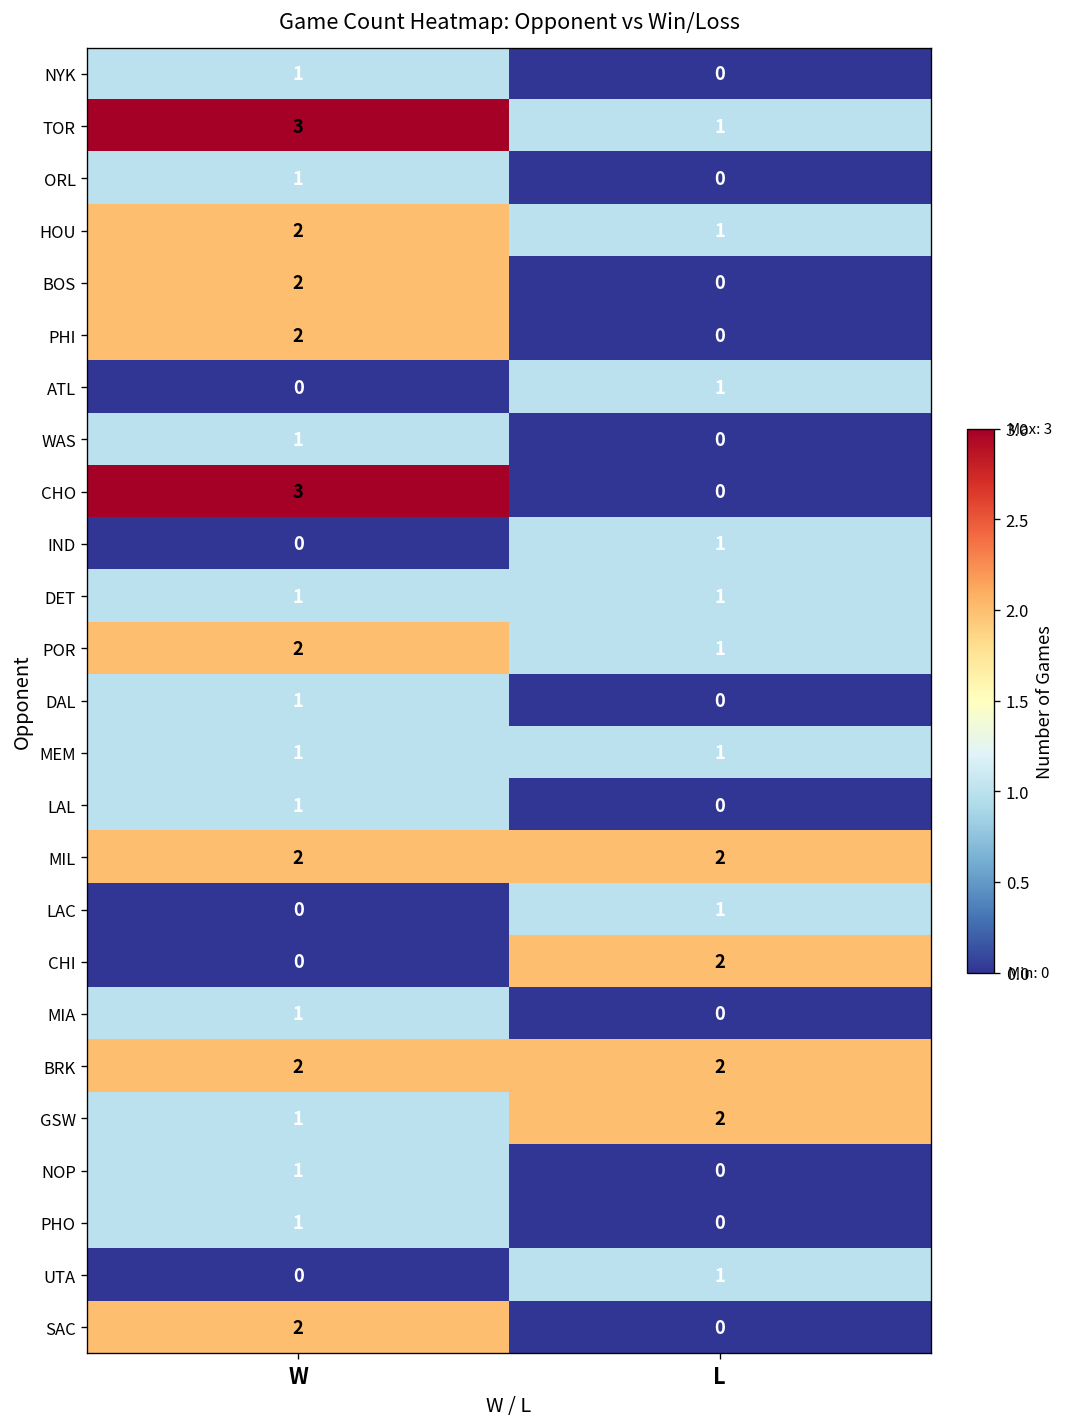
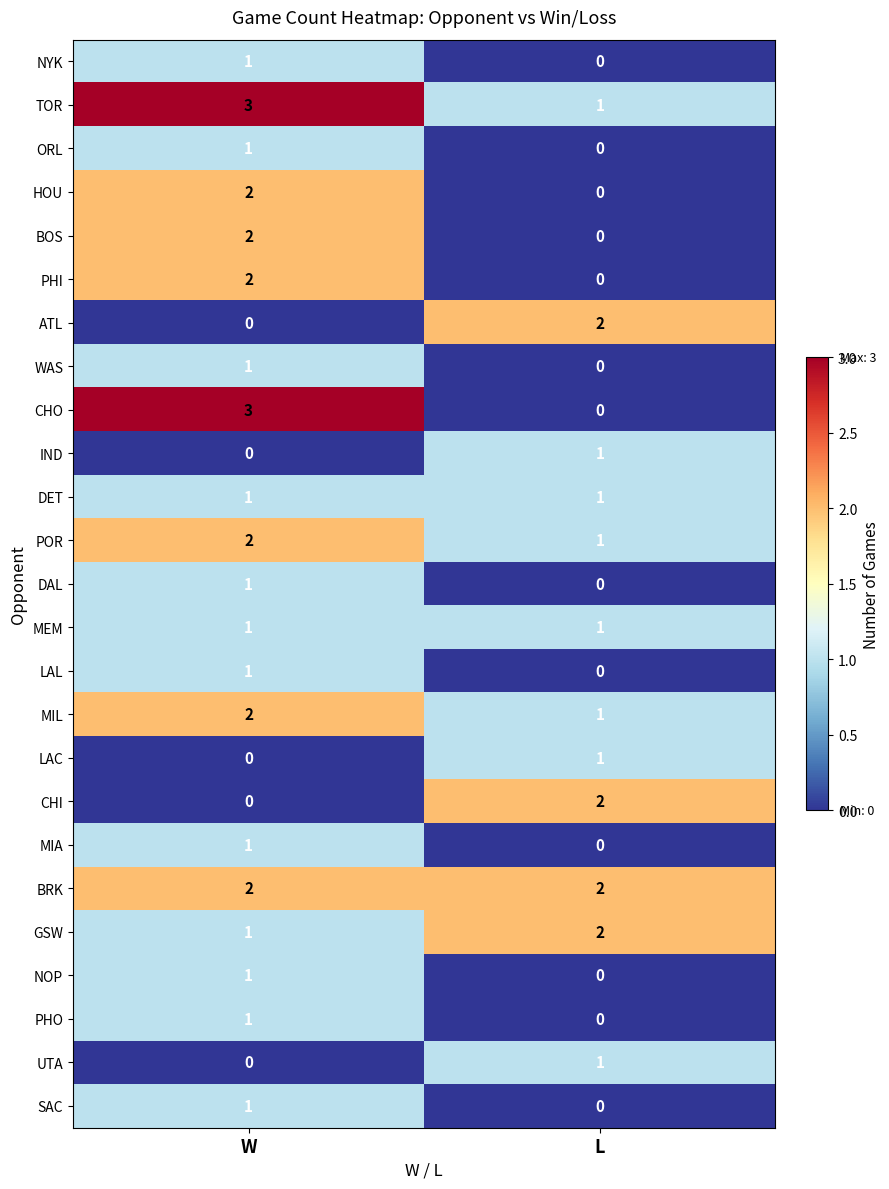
HOU, L: 1 -> 0
ATL, L: 1 -> 2
MIL, L: 2 -> 1
SAC, W: 2 -> 1
